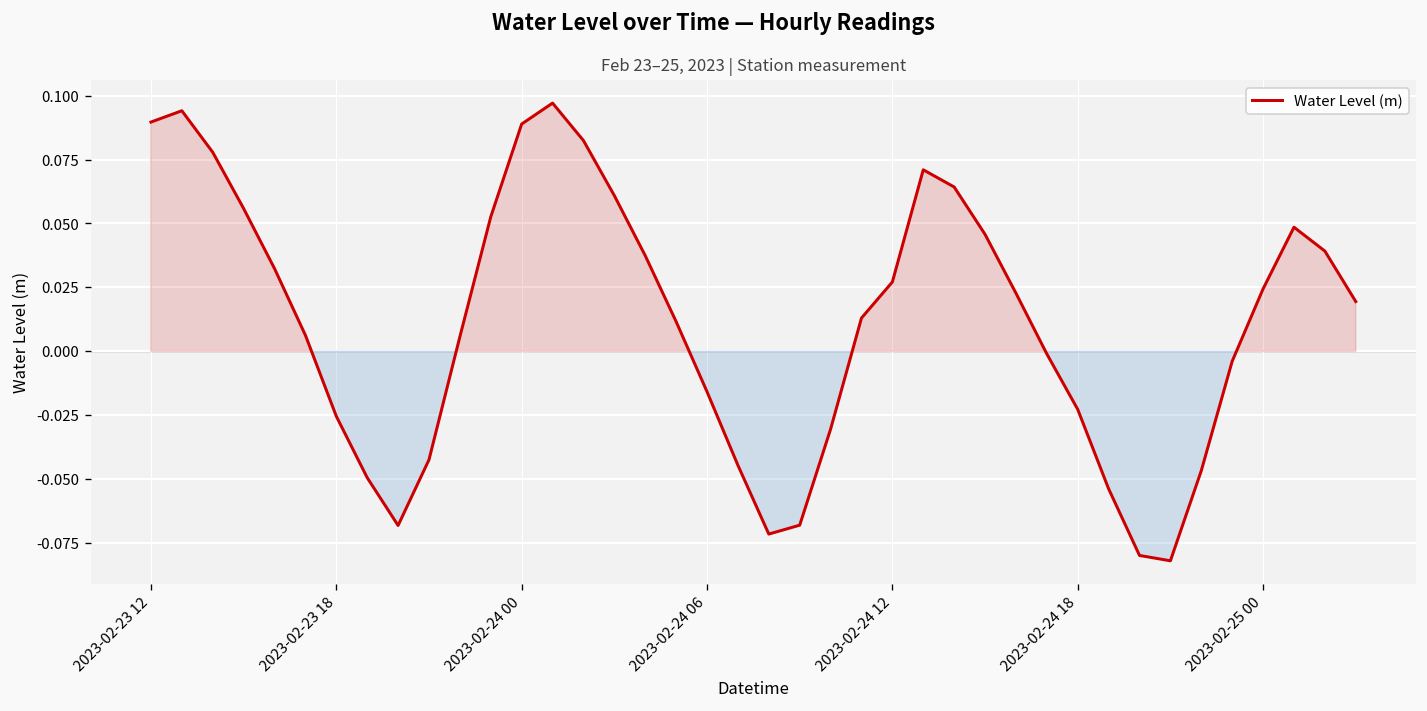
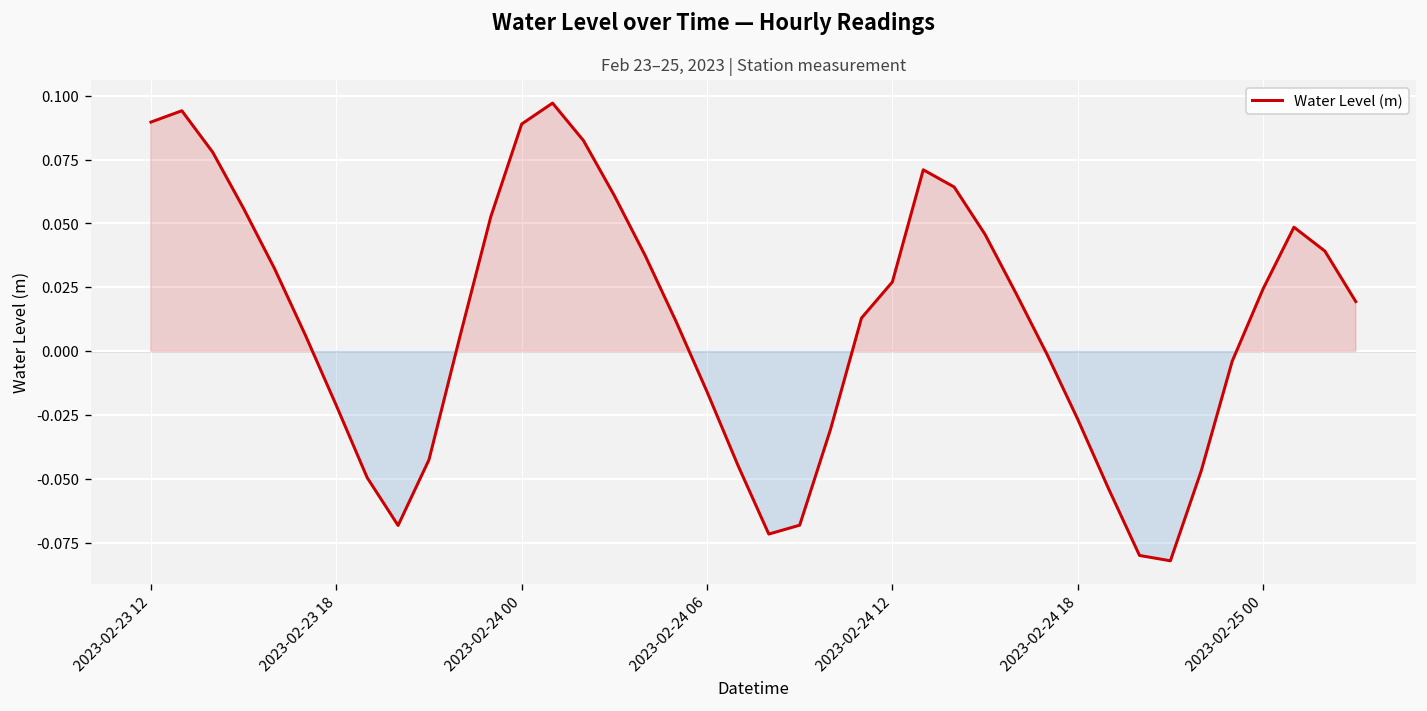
2023-02-23 18: -0.025 -> -0.021
2023-02-24 18: -0.023 -> -0.027
